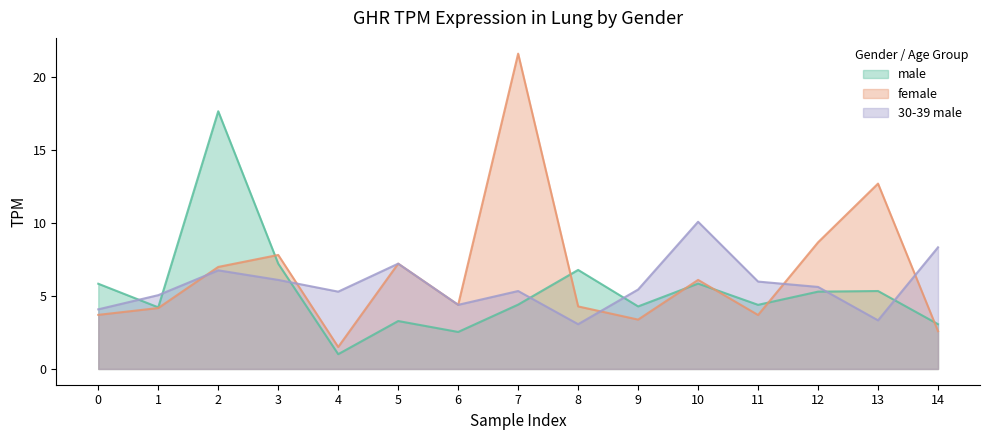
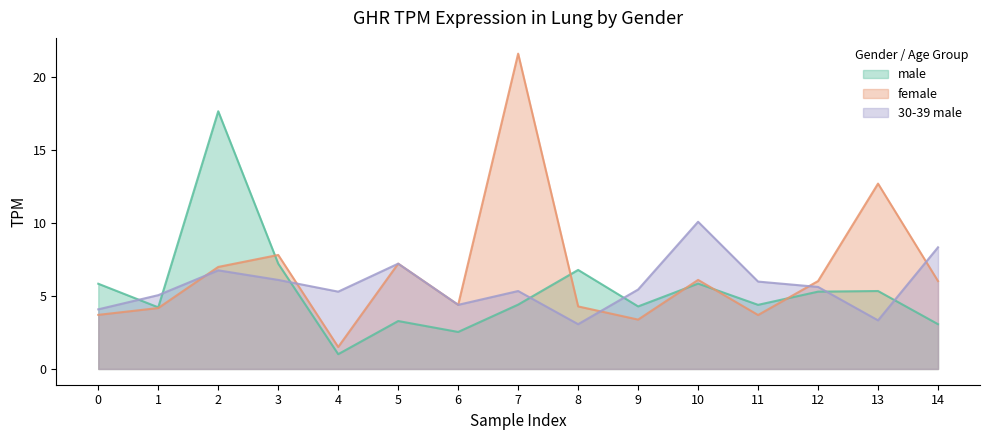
female, 12: 8.7 -> 6.0
female, 14: 2.6 -> 6.0
